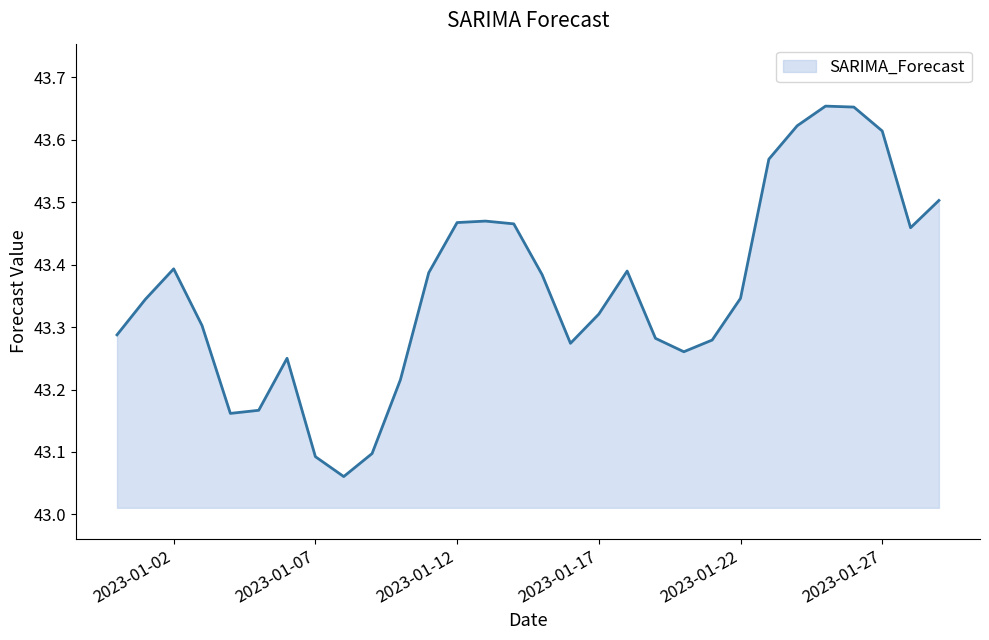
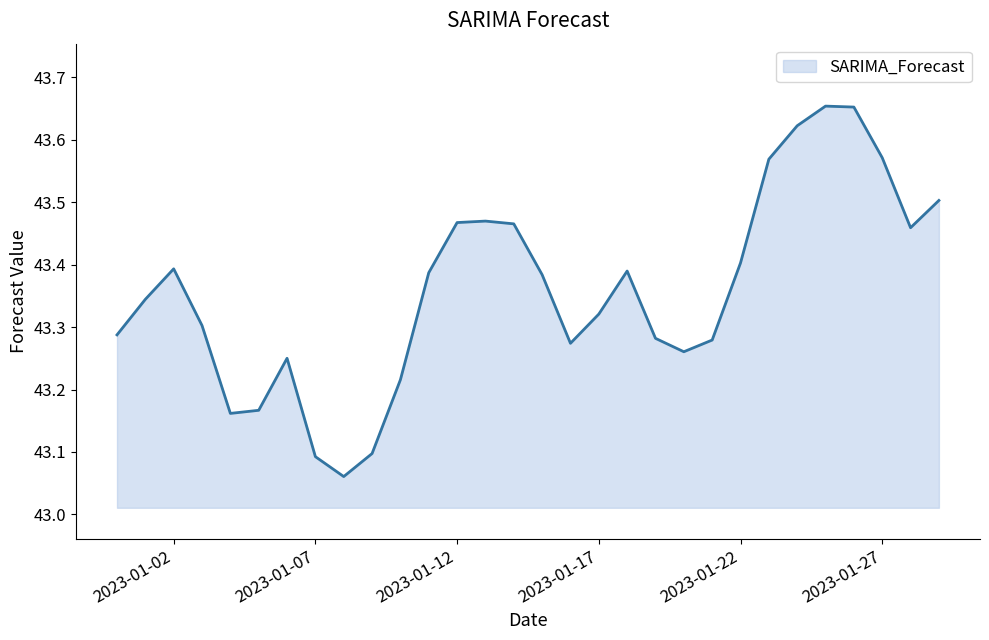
2023-01-22: 43.35 -> 43.40
2023-01-27: 43.61 -> 43.57
